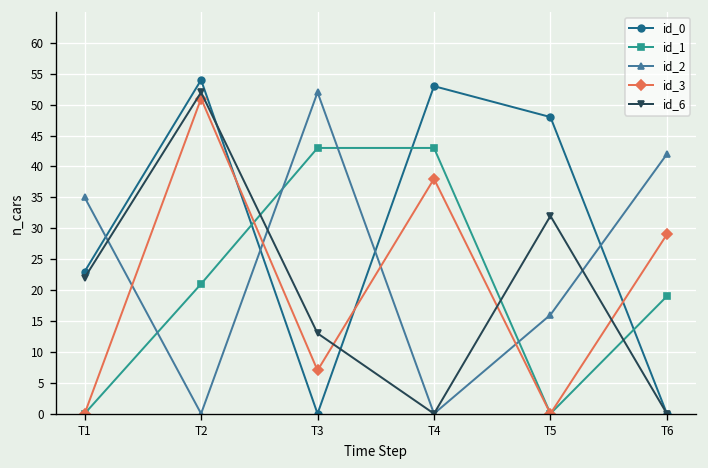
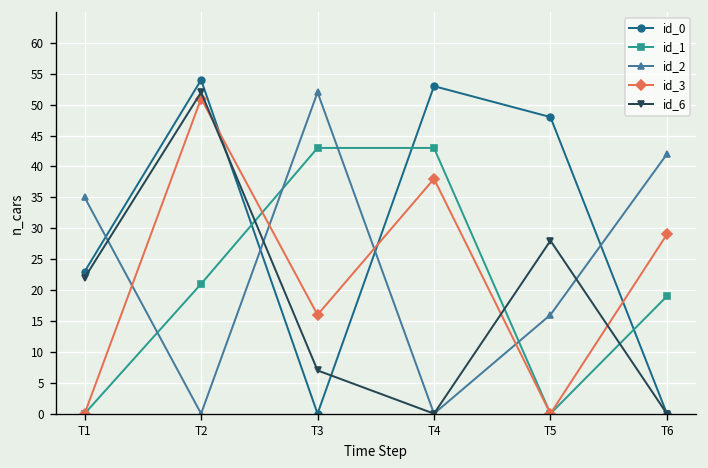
id_3, T3: 7 -> 16
id_6, T3: 13 -> 7
id_6, T5: 32 -> 28
